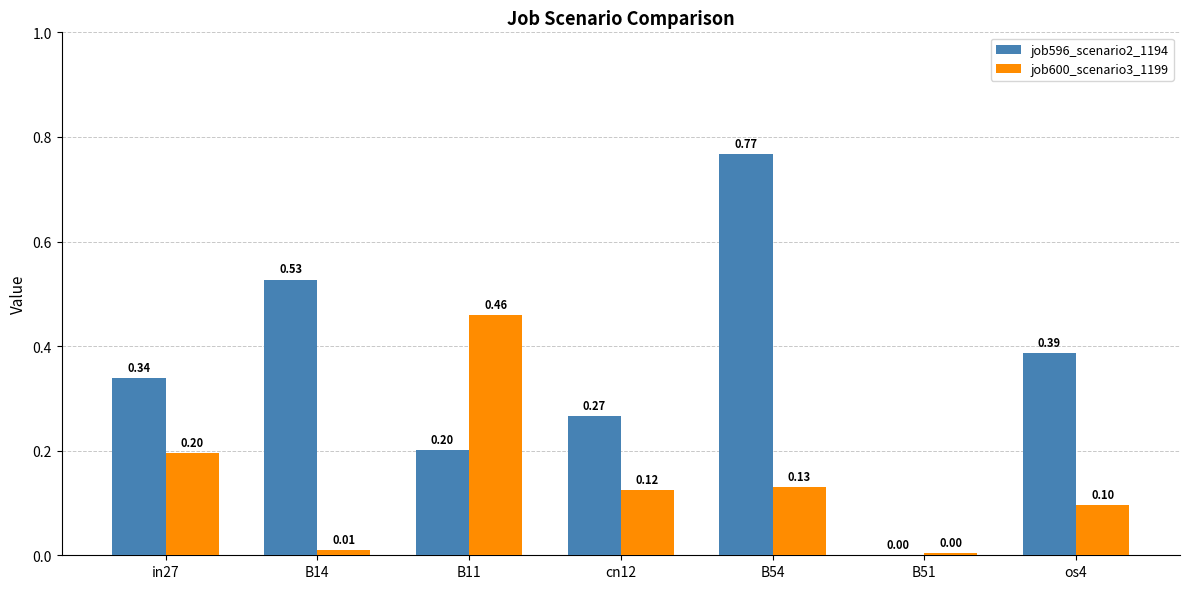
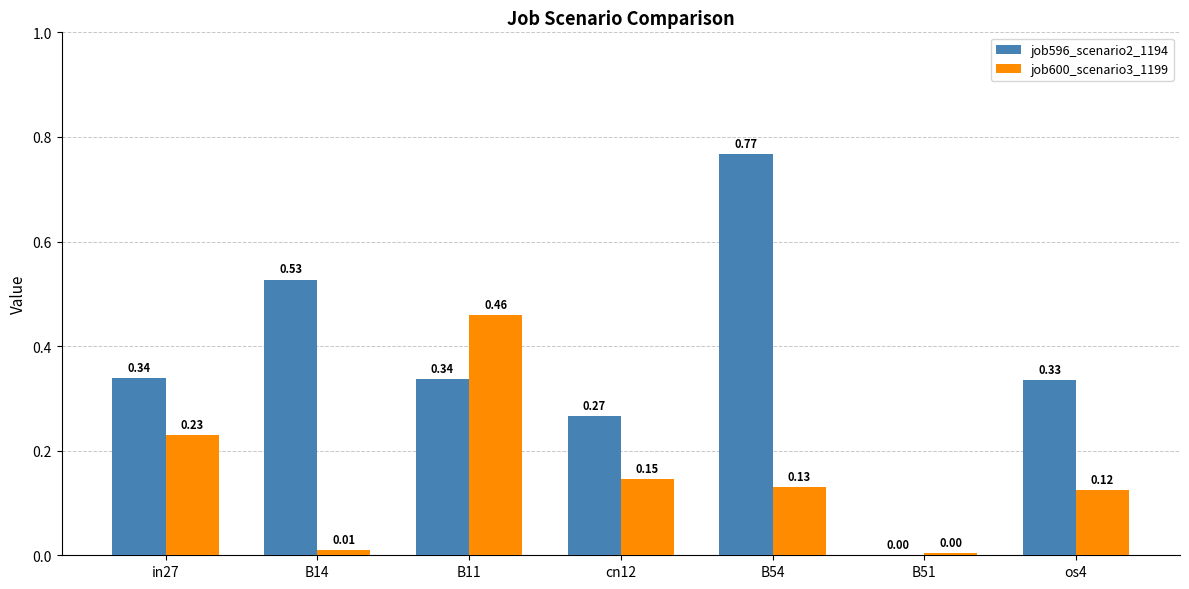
job600_scenario3_1199, in27: 0.20 -> 0.23
job596_scenario2_1194, B11: 0.20 -> 0.34
job600_scenario3_1199, cn12: 0.12 -> 0.15
job596_scenario2_1194, os4: 0.39 -> 0.33
job600_scenario3_1199, os4: 0.10 -> 0.12
